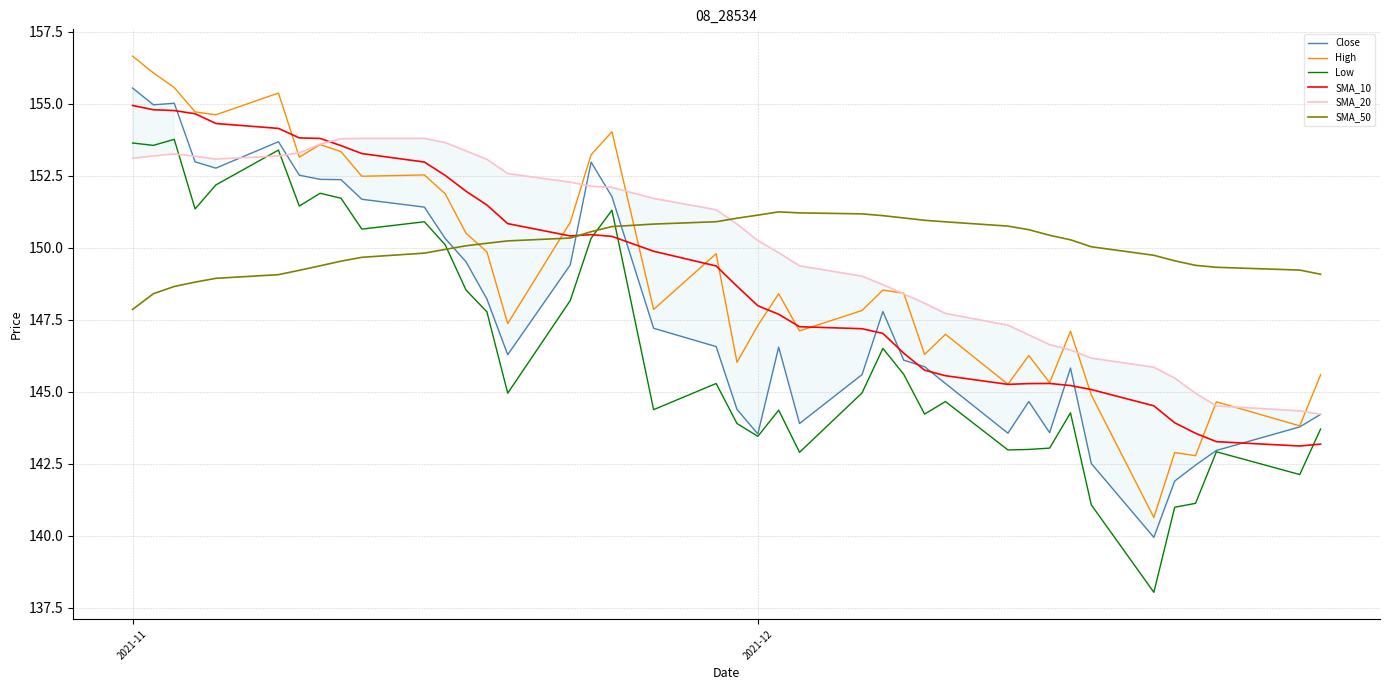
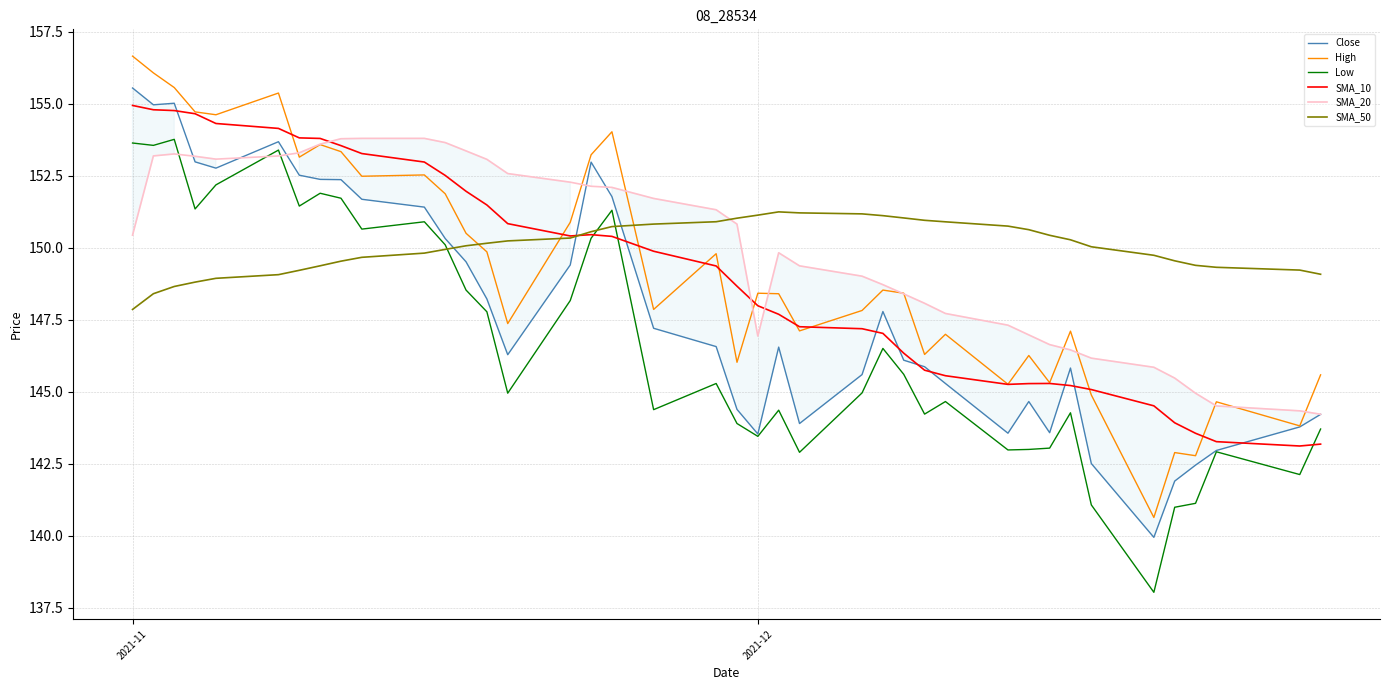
SMA_20, 2021-11: 153.1 -> 150.4
High, 2021-12: 147.3 -> 148.4
SMA_20, 2021-12: 150.3 -> 146.9
